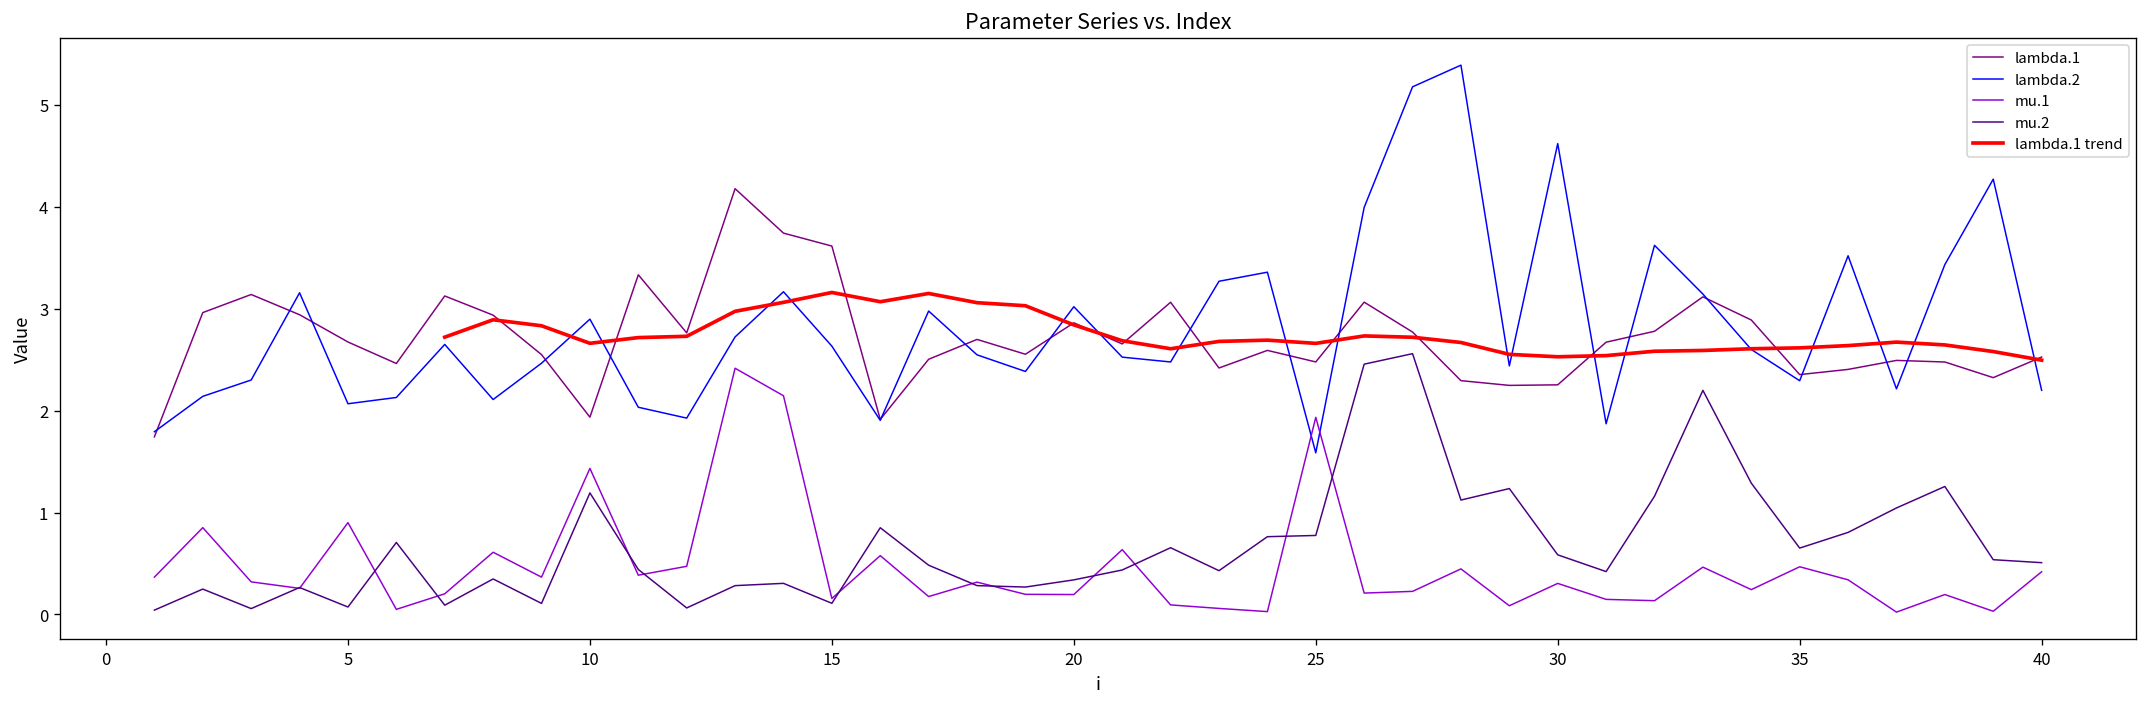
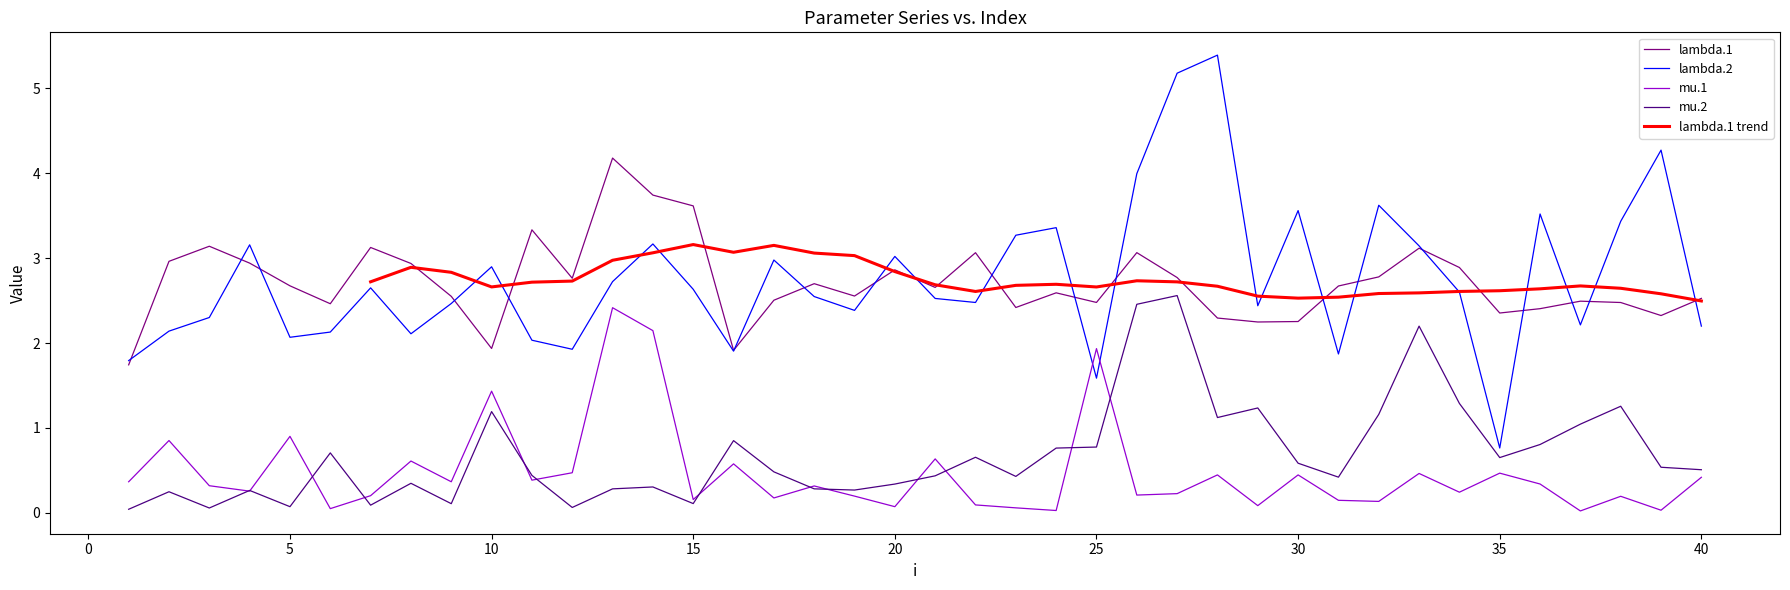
mu.1, 20: 0.2 -> 0.1
lambda.2, 30: 4.6 -> 3.6
mu.1, 30: 0.3 -> 0.4
lambda.2, 35: 2.3 -> 0.8
